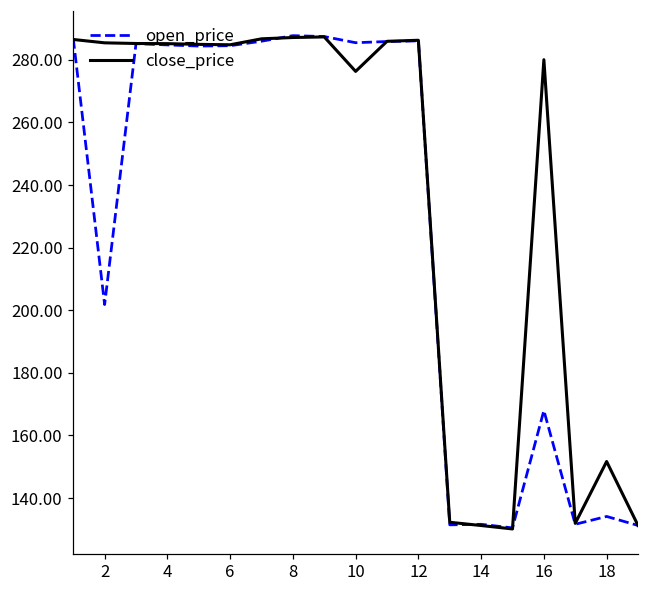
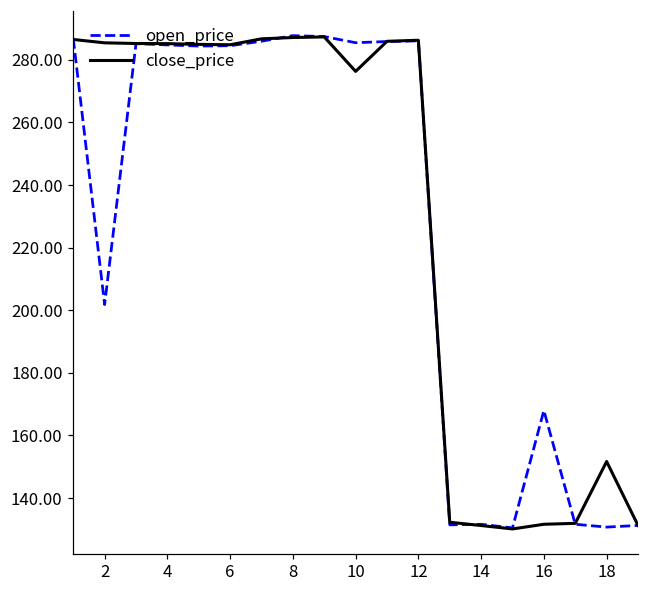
close_price, 16: 280 -> 132
open_price, 18: 134 -> 131
